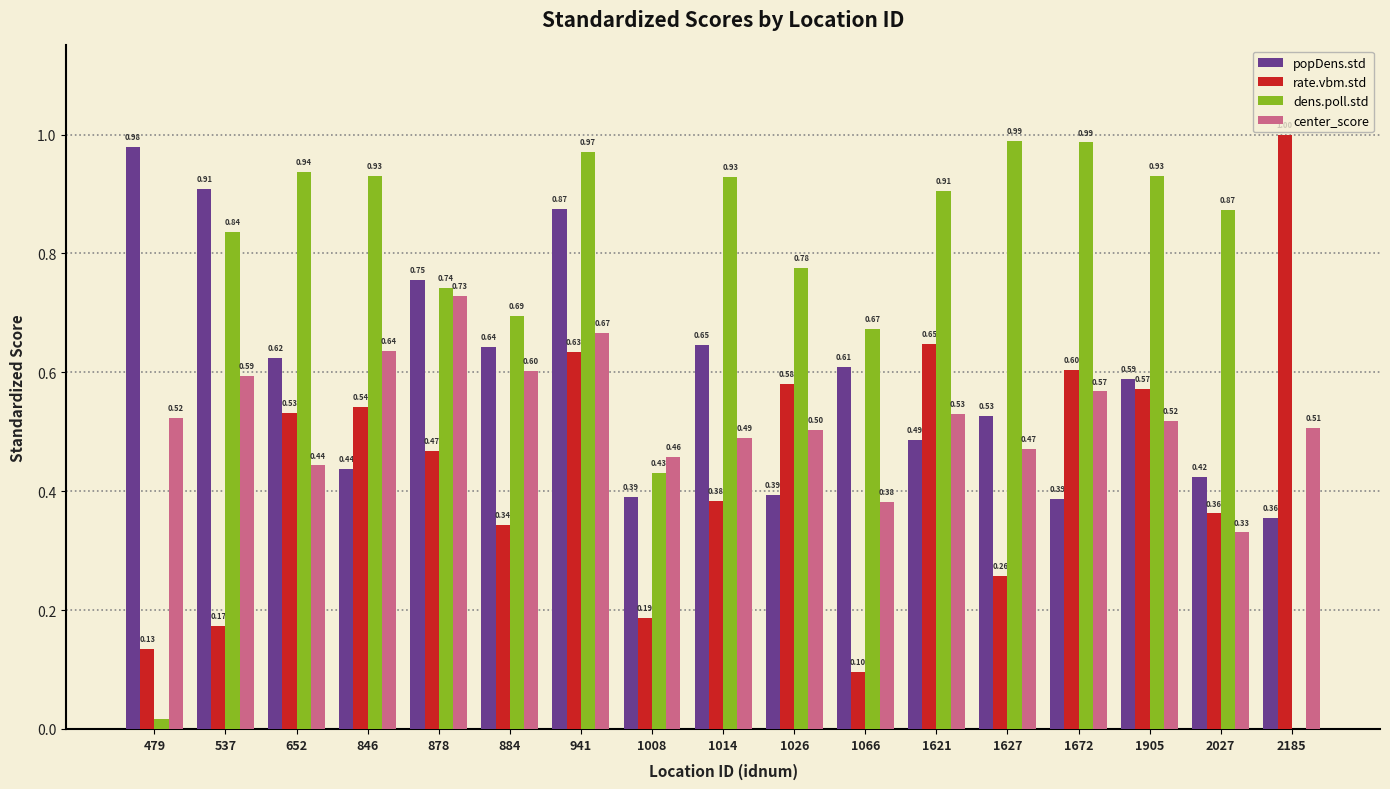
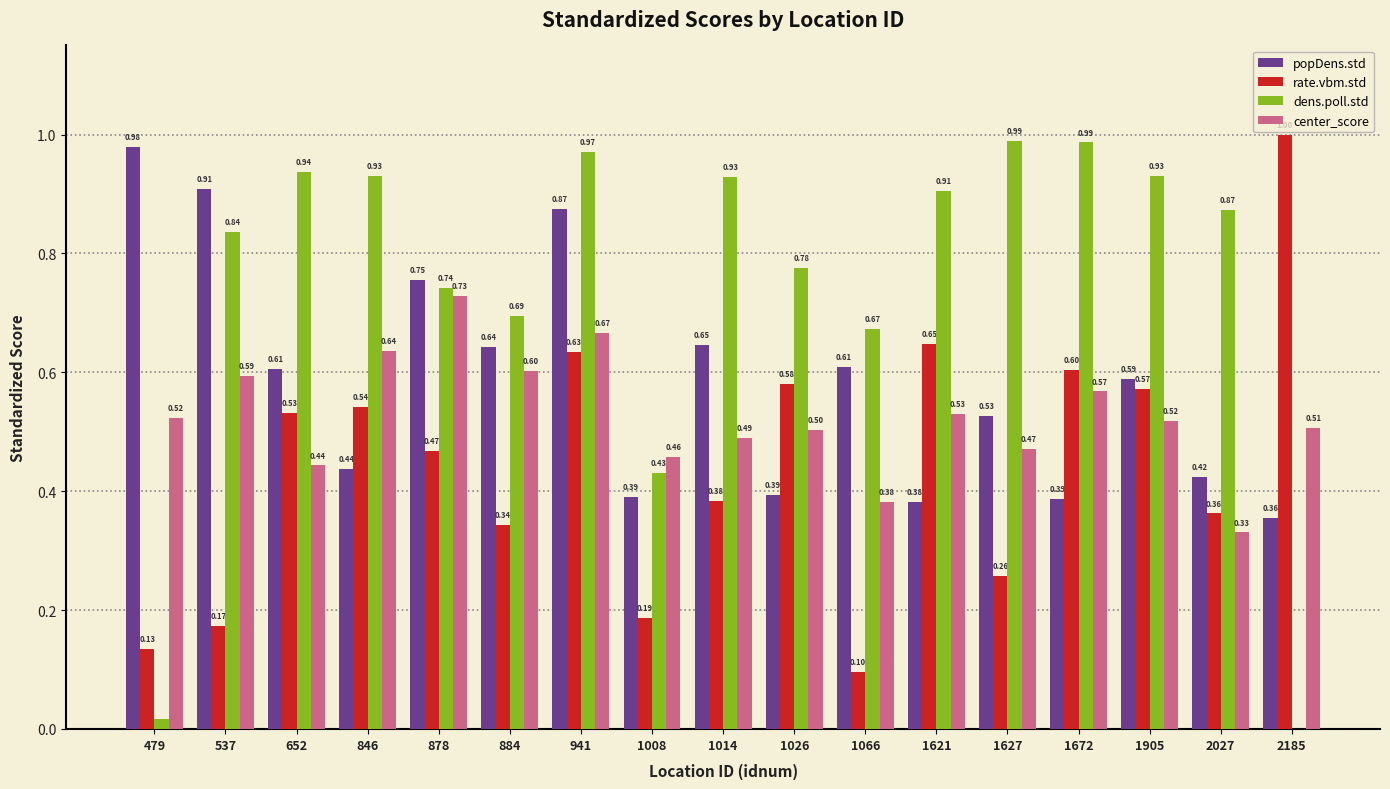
popDens.std, 652: 0.62 -> 0.61
popDens.std, 1621: 0.49 -> 0.38
